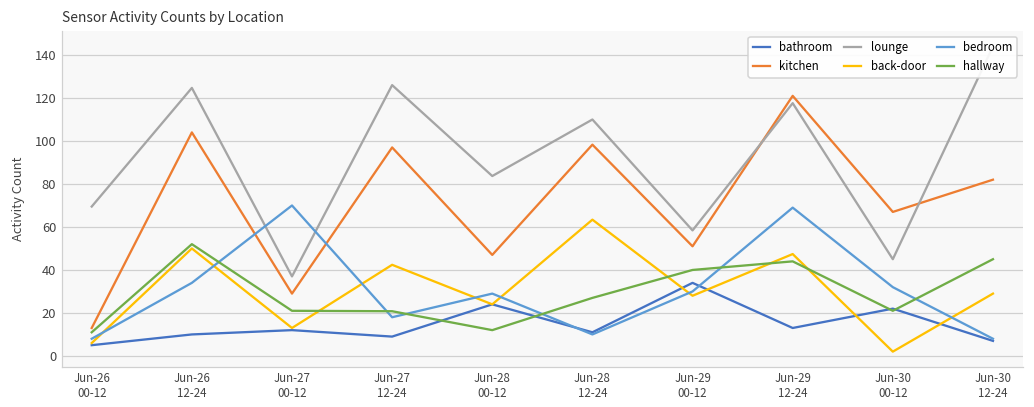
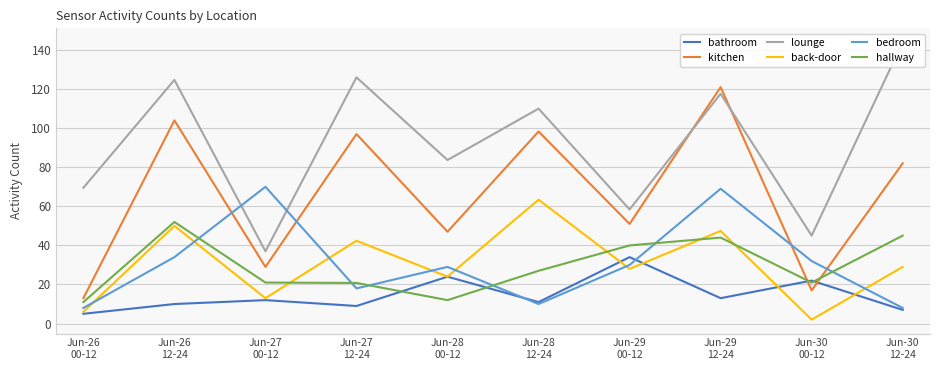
kitchen, Jun-30 00-12: 67 -> 17
